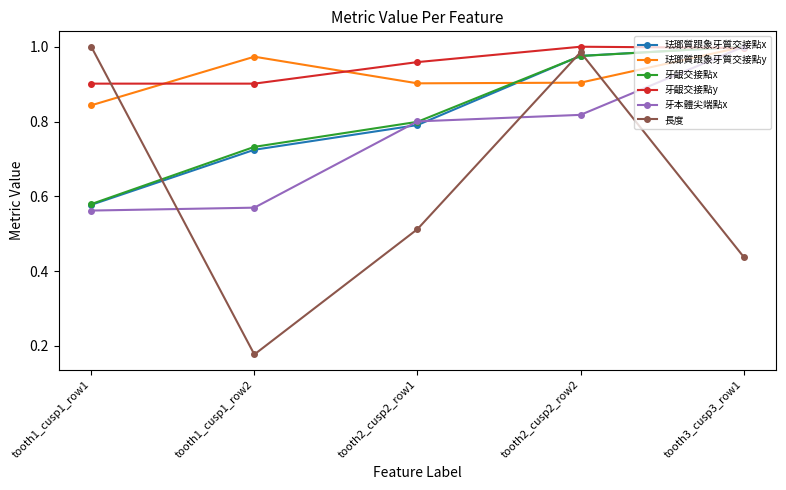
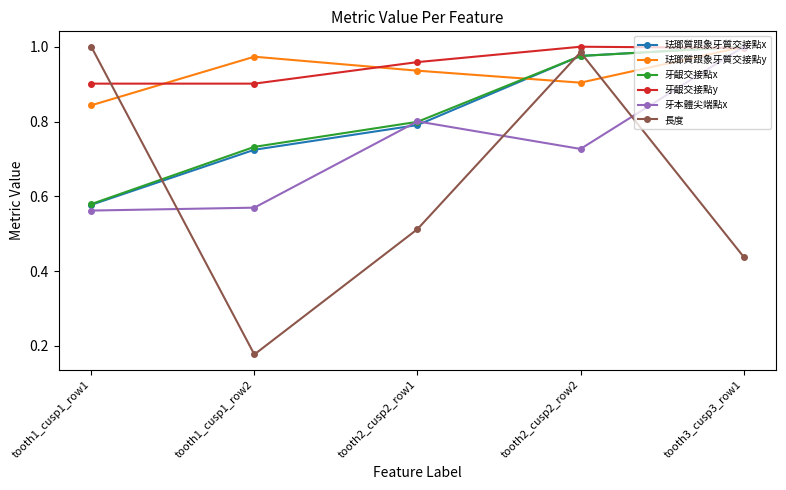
珐瑯質跟象牙質交接點y, tooth2_cusp2_row1: 0.90 -> 0.94
牙本體尖端點x, tooth2_cusp2_row2: 0.82 -> 0.73
